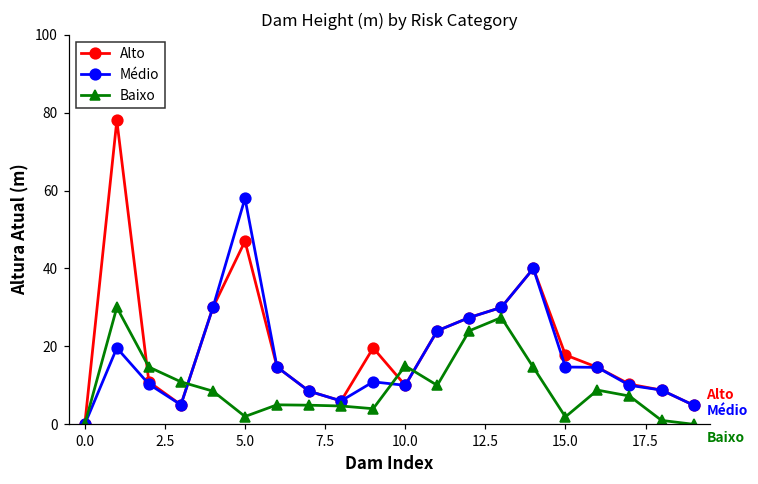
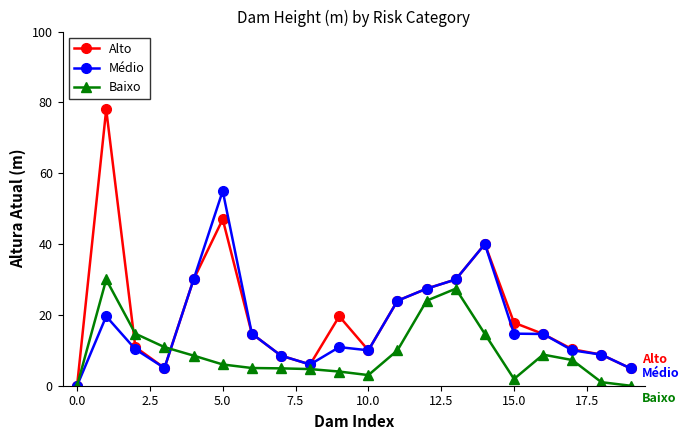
Médio, 5.0: 58 -> 55
Baixo, 5.0: 2 -> 6
Baixo, 10.0: 15 -> 3
